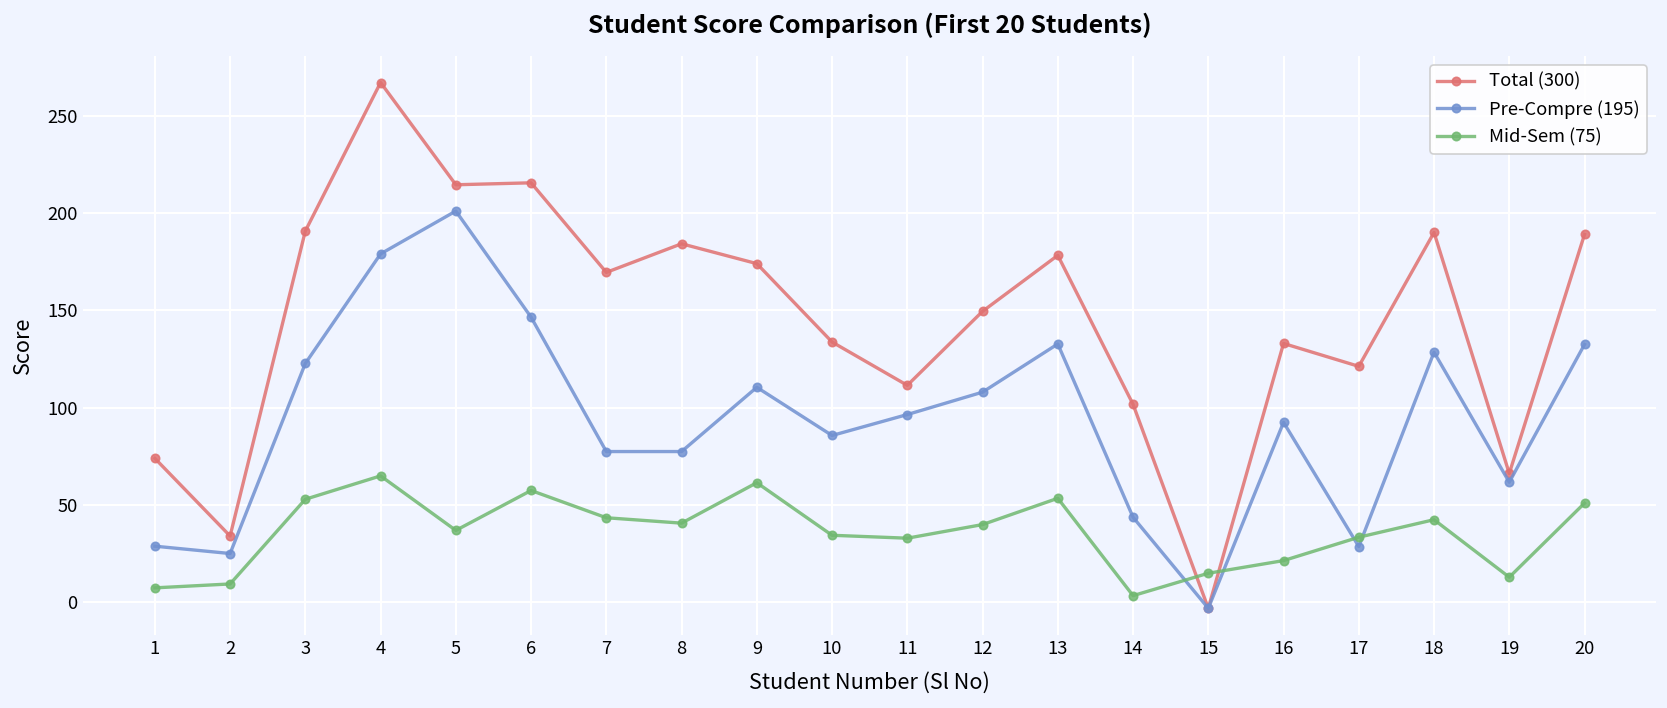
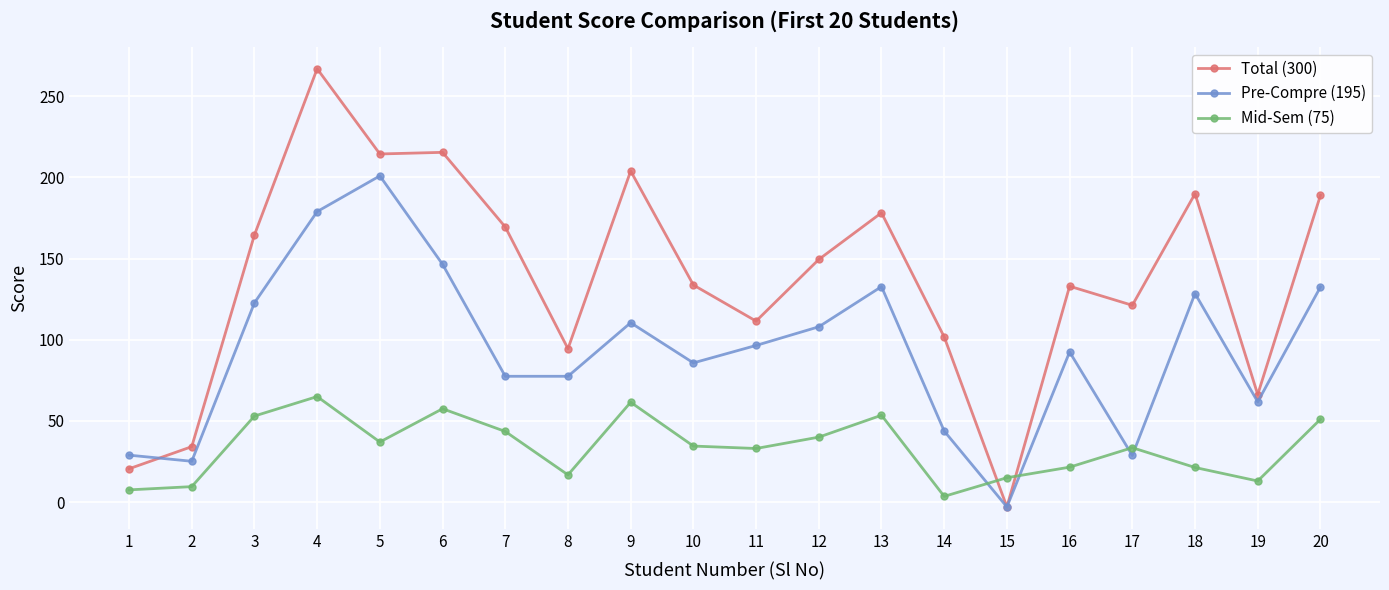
Total (300), 1: 74 -> 21
Total (300), 3: 191 -> 165
Total (300), 8: 184 -> 95
Mid-Sem (75), 8: 41 -> 17
Total (300), 9: 174 -> 204
Mid-Sem (75), 18: 43 -> 21
